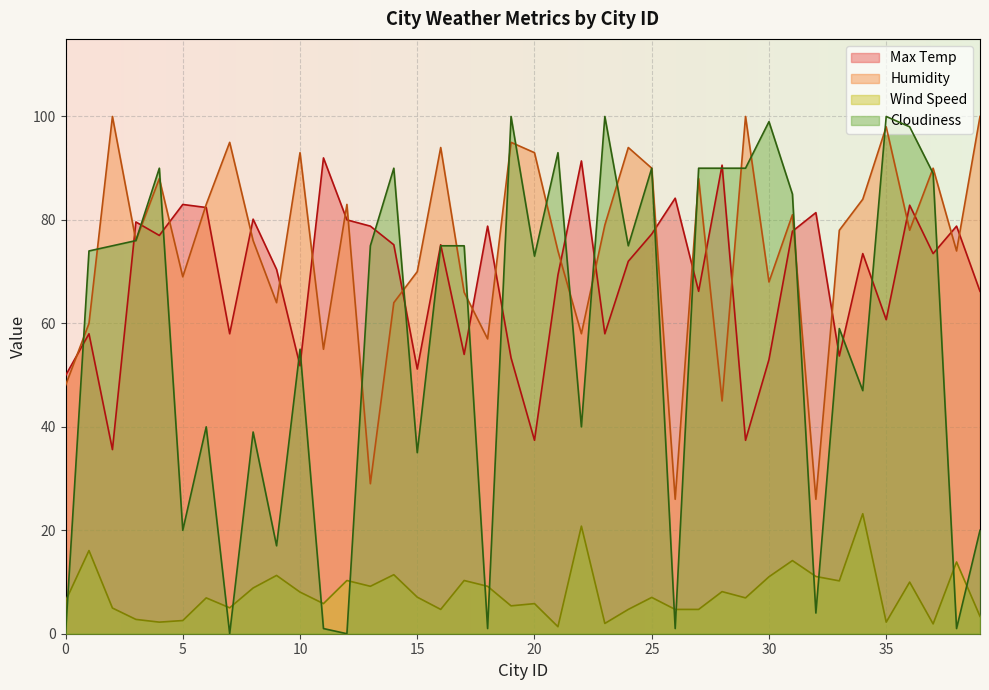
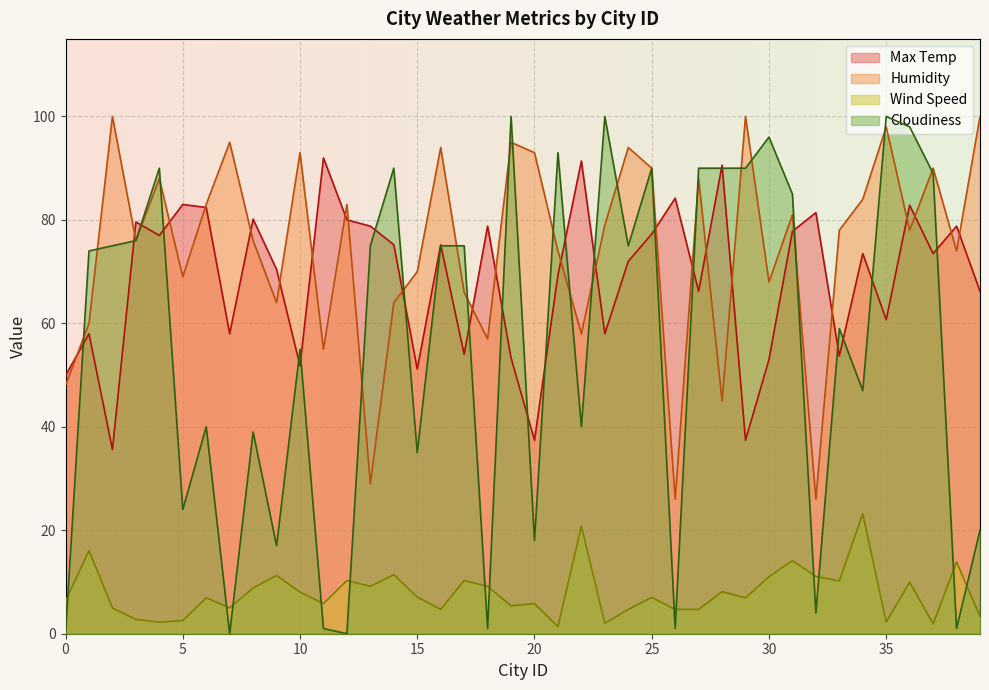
Cloudiness, 5: 20 -> 24
Cloudiness, 20: 73 -> 18
Cloudiness, 30: 99 -> 96
